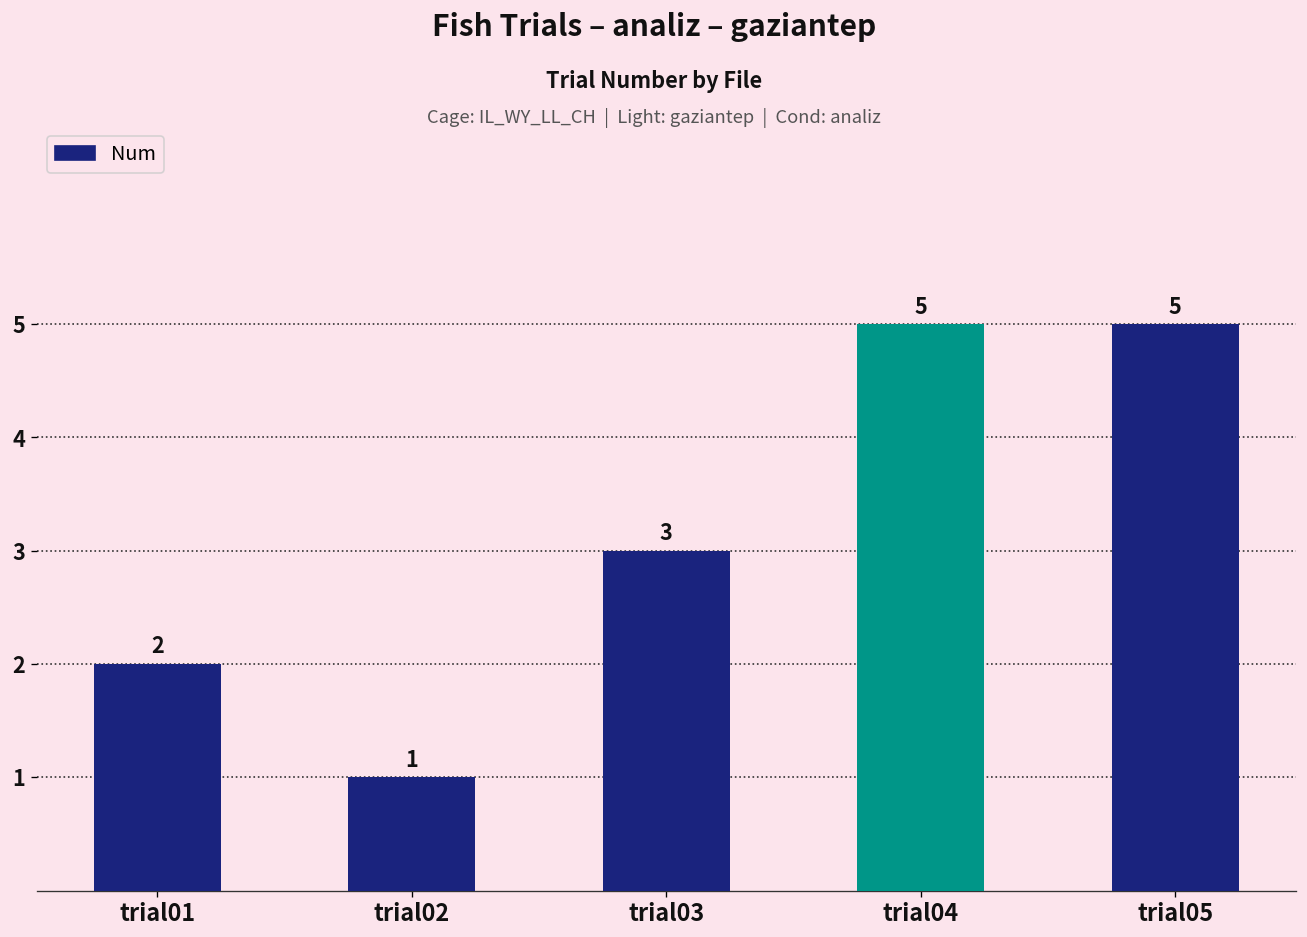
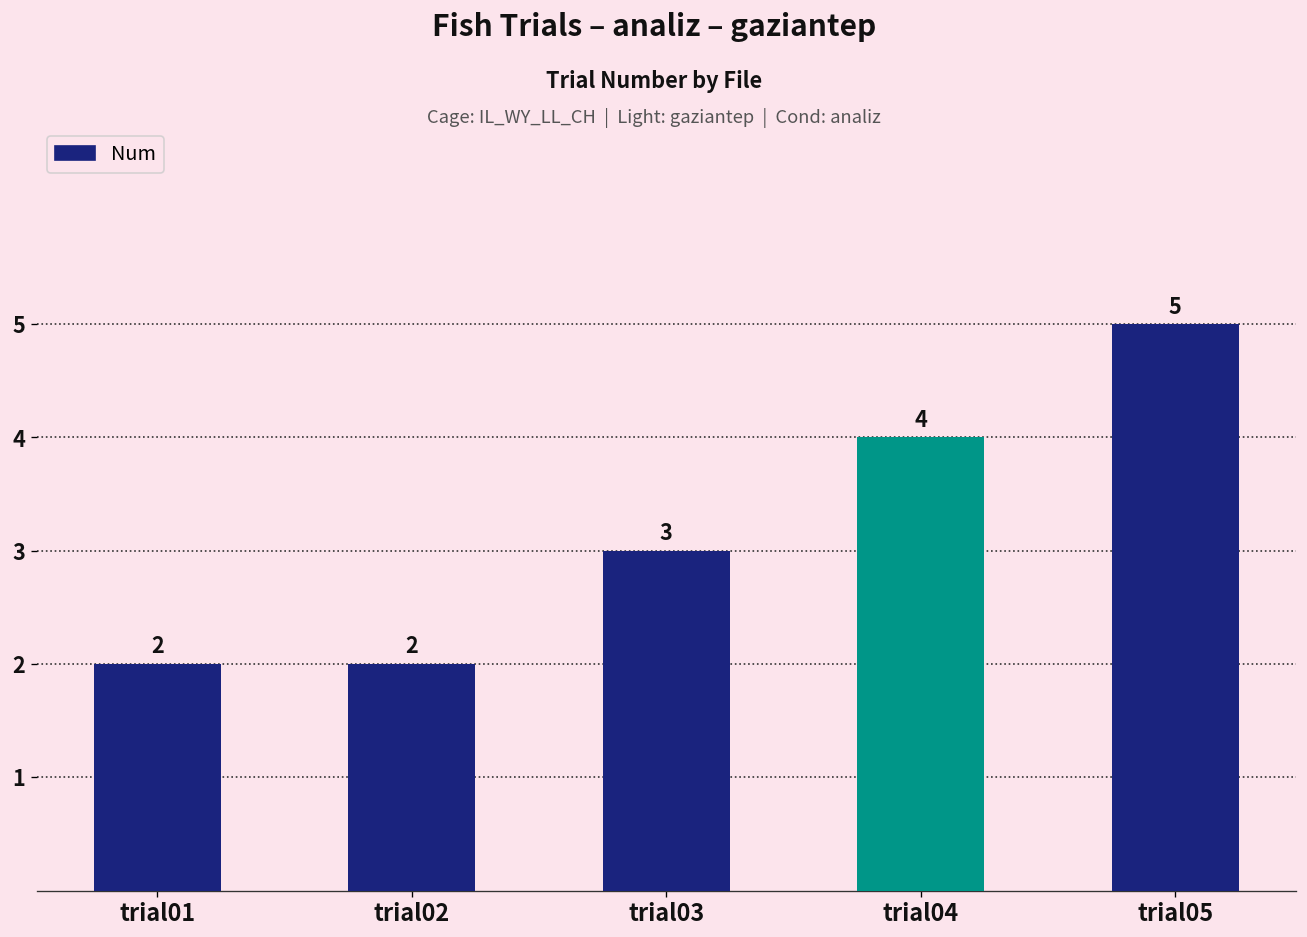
trial02: 1 -> 2
trial04: 5 -> 4
